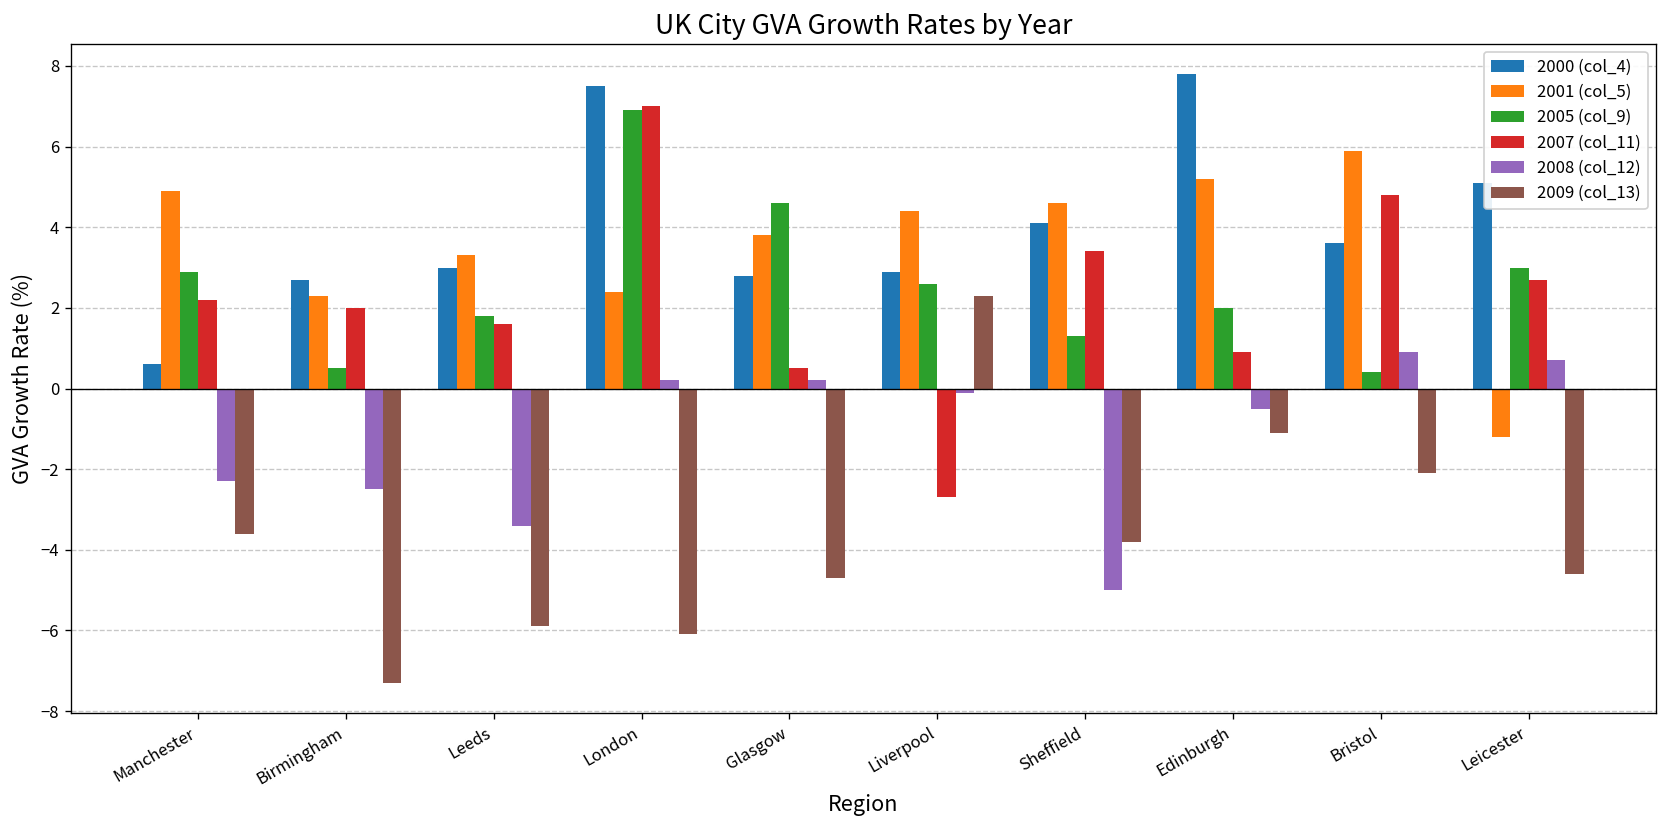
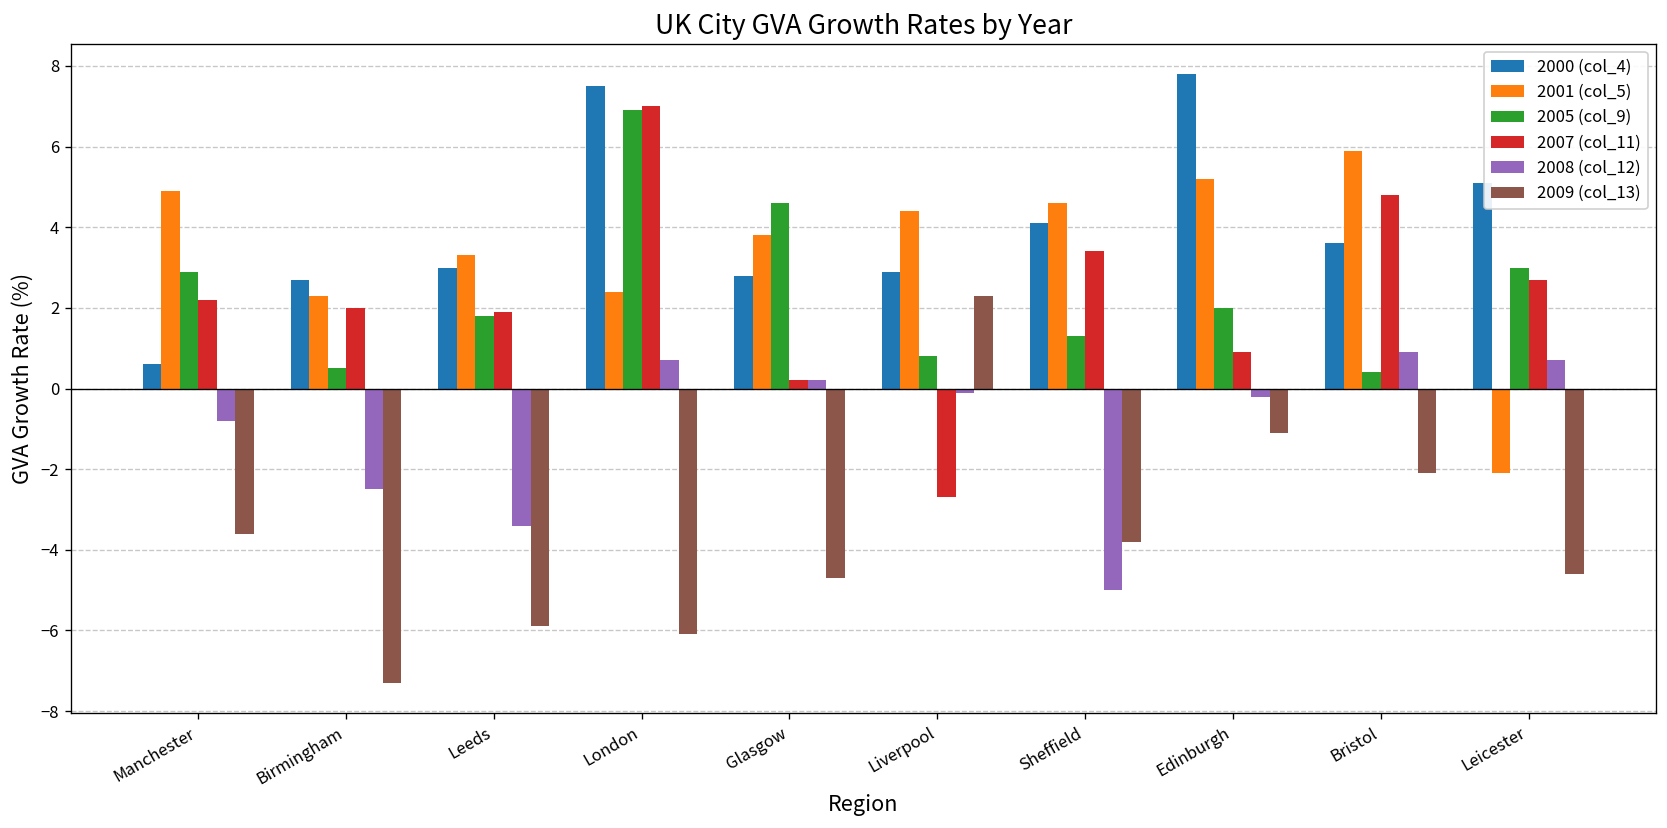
2008 (col_12), Manchester: -2.3 -> -0.8
2007 (col_11), Leeds: 1.6 -> 1.9
2008 (col_12), London: 0.2 -> 0.7
2007 (col_11), Glasgow: 0.5 -> 0.2
2005 (col_9), Liverpool: 2.6 -> 0.8
2008 (col_12), Edinburgh: -0.5 -> -0.2
2001 (col_5), Leicester: -1.2 -> -2.1
